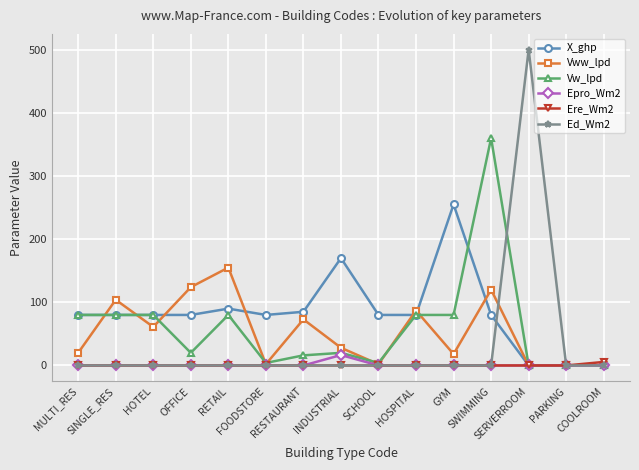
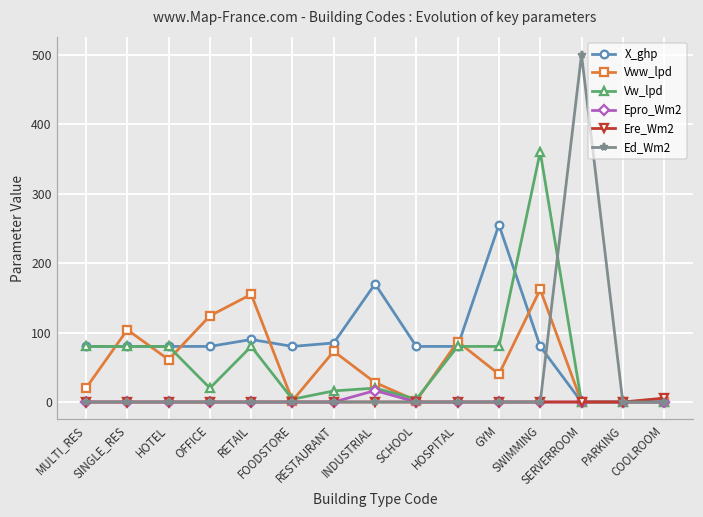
Vww_lpd, GYM: 20 -> 40
Vww_lpd, SWIMMING: 120 -> 160
